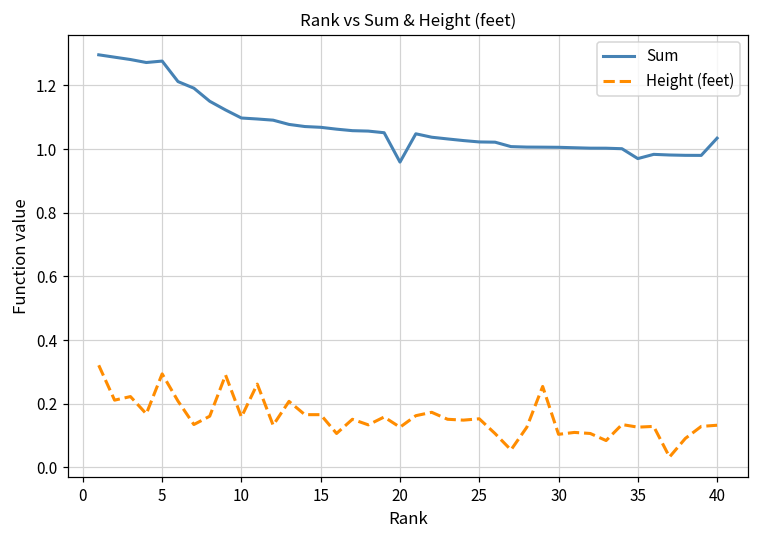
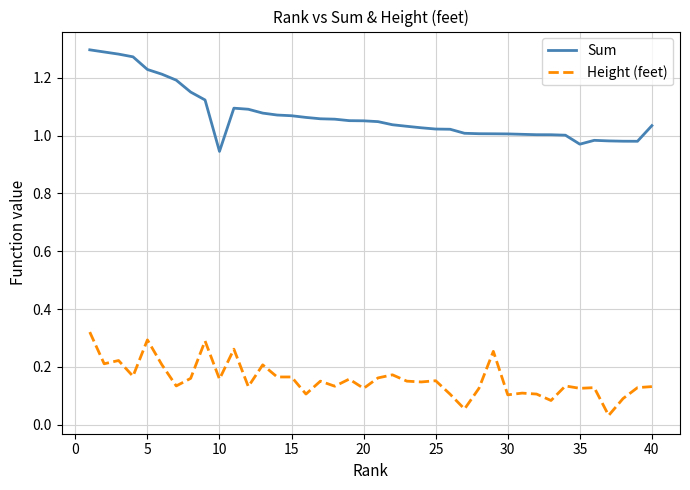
Sum, 5: 1.28 -> 1.23
Sum, 10: 1.10 -> 0.95
Sum, 20: 0.96 -> 1.05
